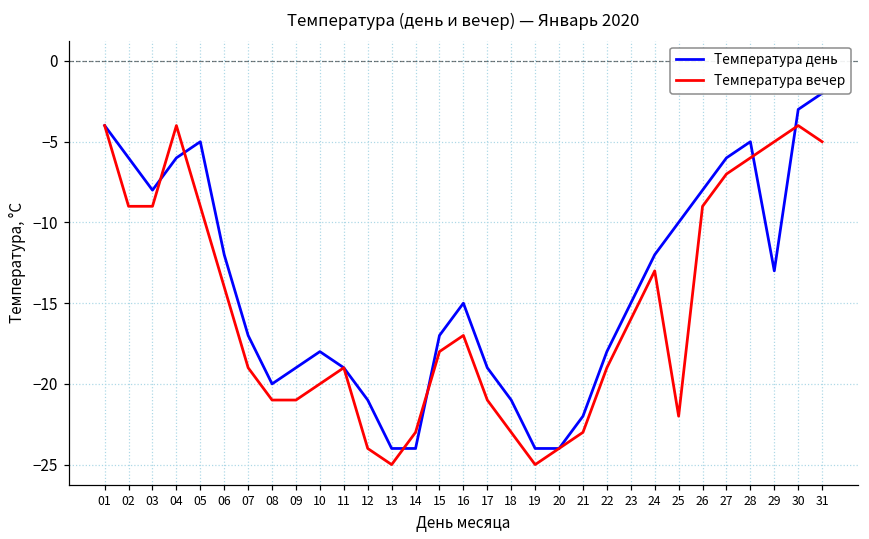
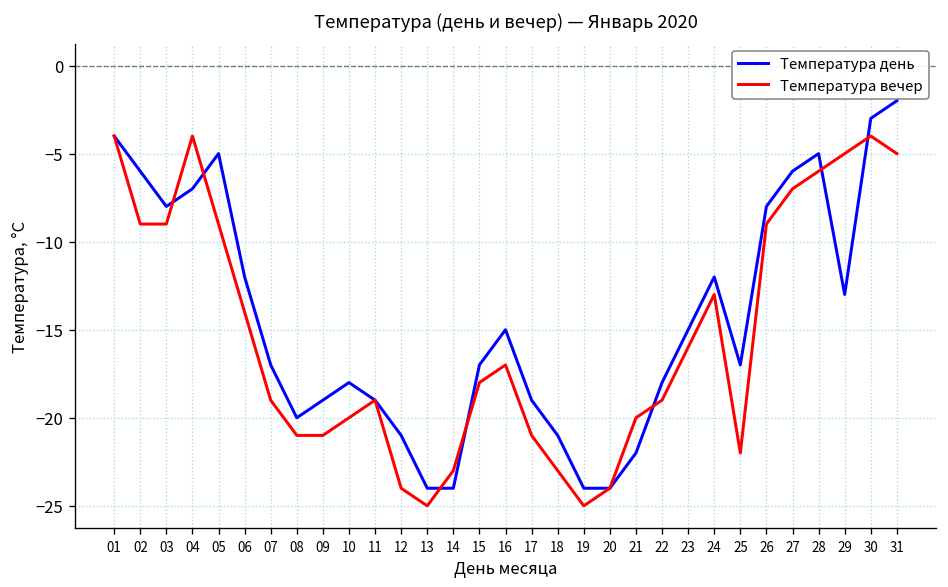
Температура день, 04: -6 -> -7
Температура вечер, 21: -23 -> -20
Температура день, 25: -10 -> -17
